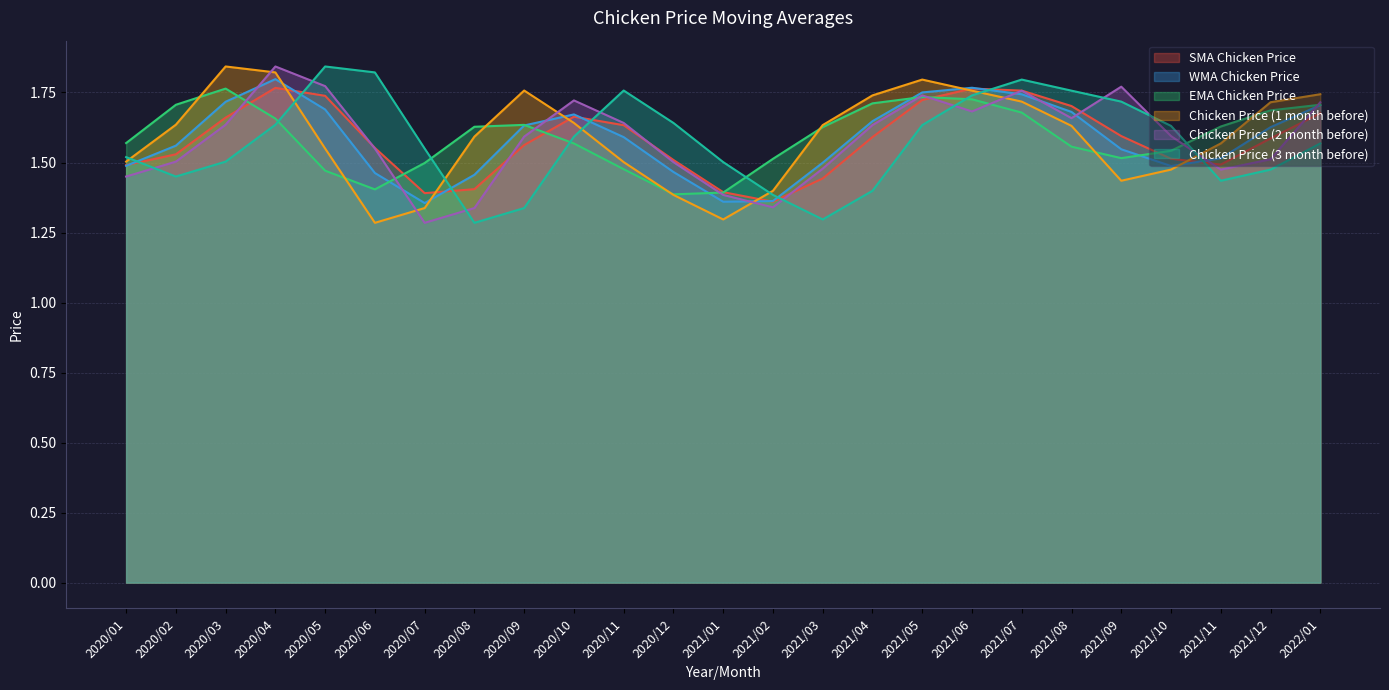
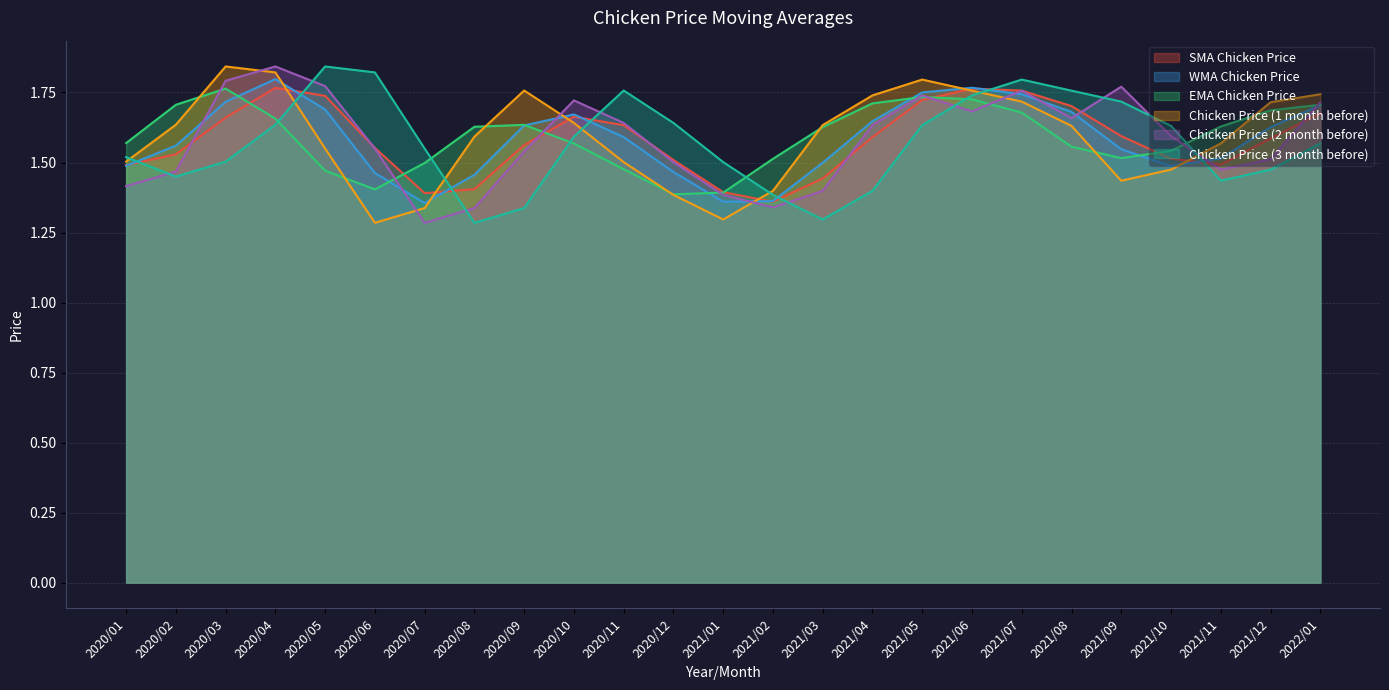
Chicken Price (2 month before), 2020/01: 1.45 -> 1.42
Chicken Price (2 month before), 2020/02: 1.50 -> 1.47
Chicken Price (2 month before), 2020/03: 1.63 -> 1.79
Chicken Price (2 month before), 2020/09: 1.59 -> 1.54
Chicken Price (2 month before), 2021/03: 1.48 -> 1.40
